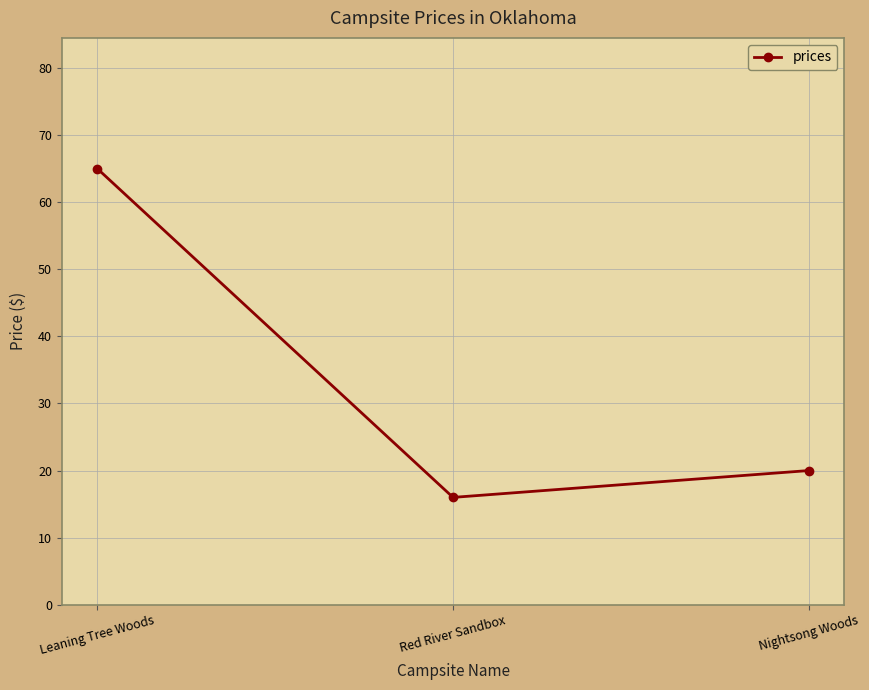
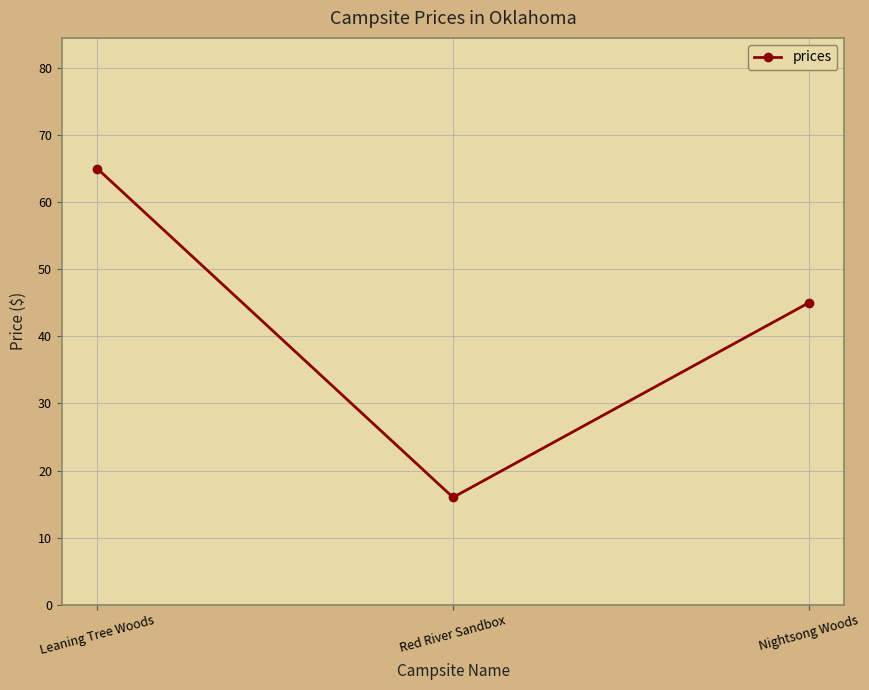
Nightsong Woods: 20 -> 45
